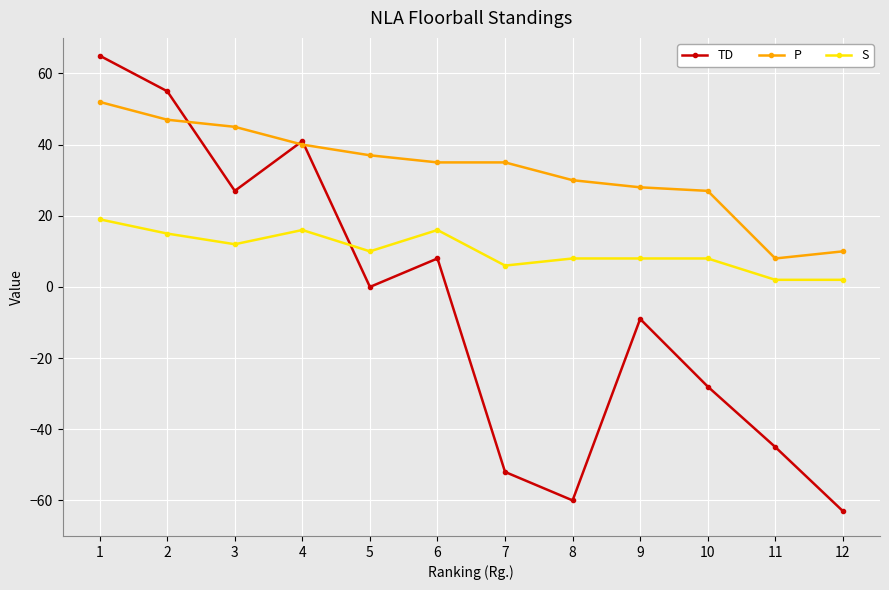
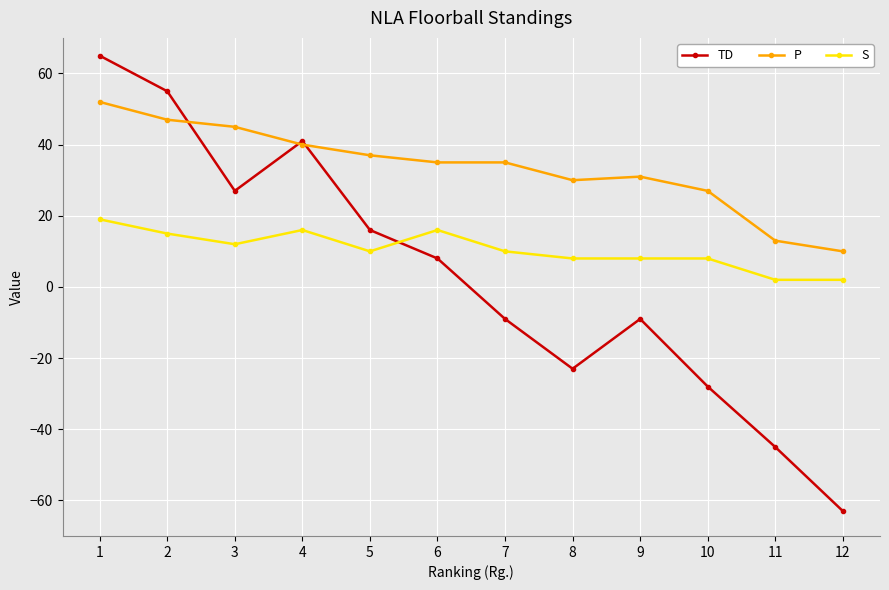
TD, 5: 0 -> 16
TD, 7: -52 -> -9
S, 7: 6 -> 10
TD, 8: -60 -> -23
P, 9: 28 -> 31
P, 11: 8 -> 13
